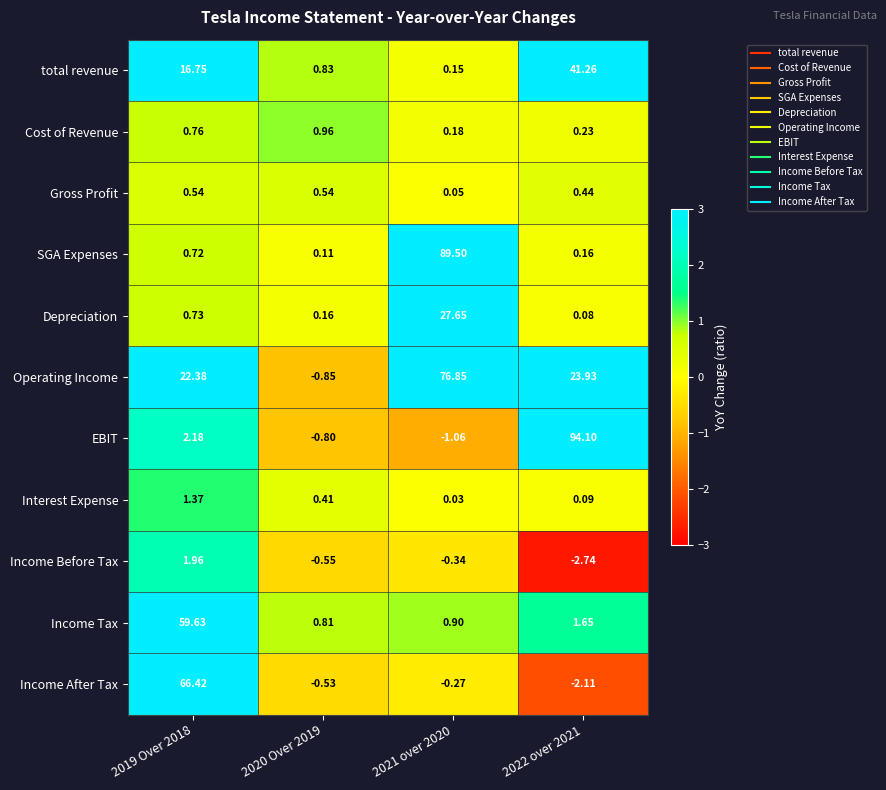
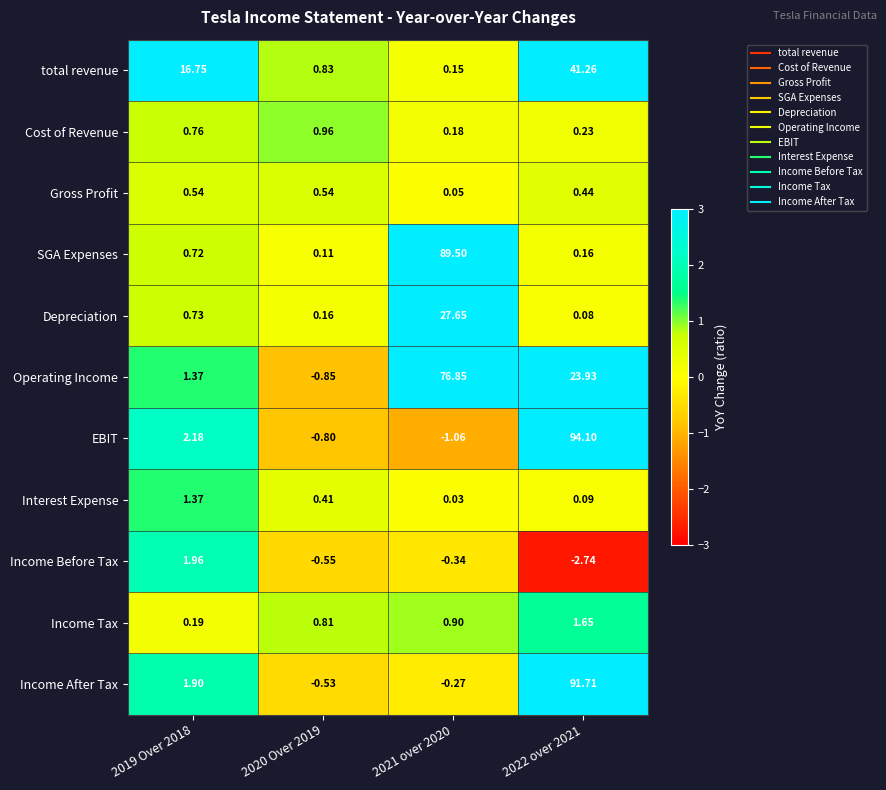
Operating Income, 2019 Over 2018: 22.38 -> 1.37
Income Tax, 2019 Over 2018: 59.63 -> 0.19
Income After Tax, 2019 Over 2018: 66.42 -> 1.90
Income After Tax, 2022 over 2021: -2.11 -> 91.71
